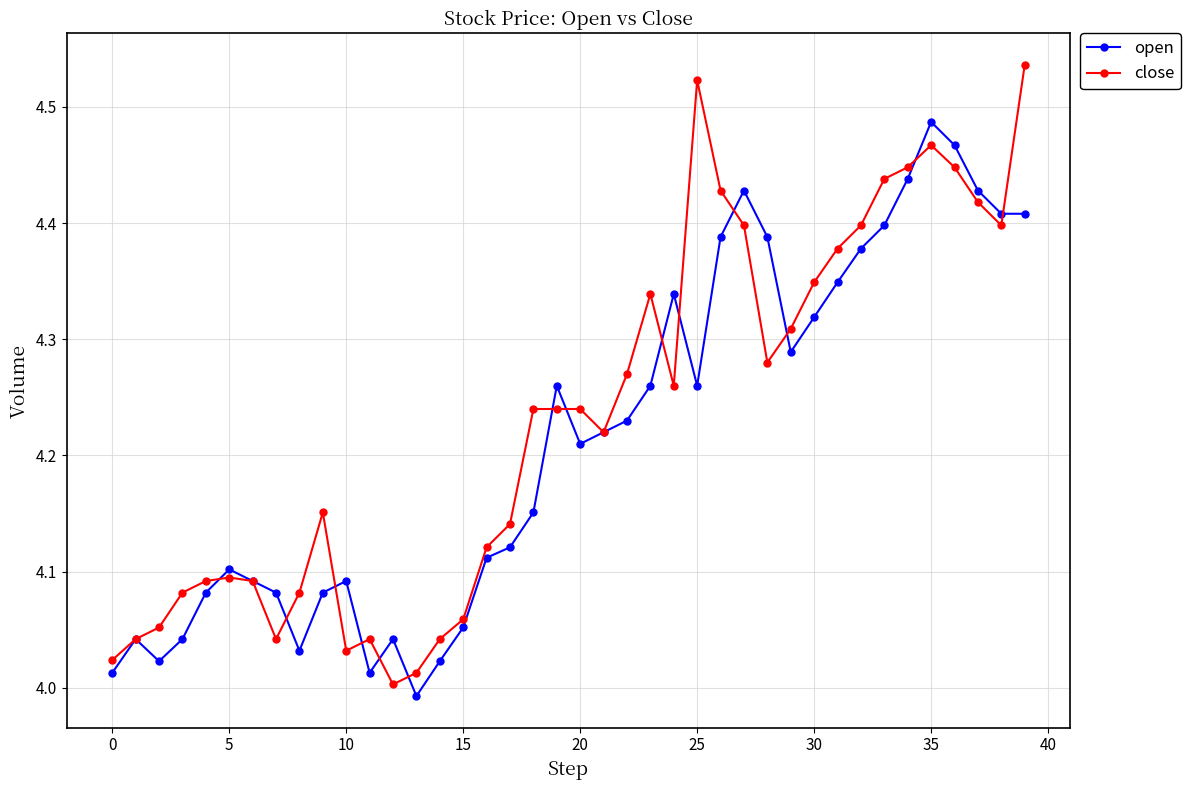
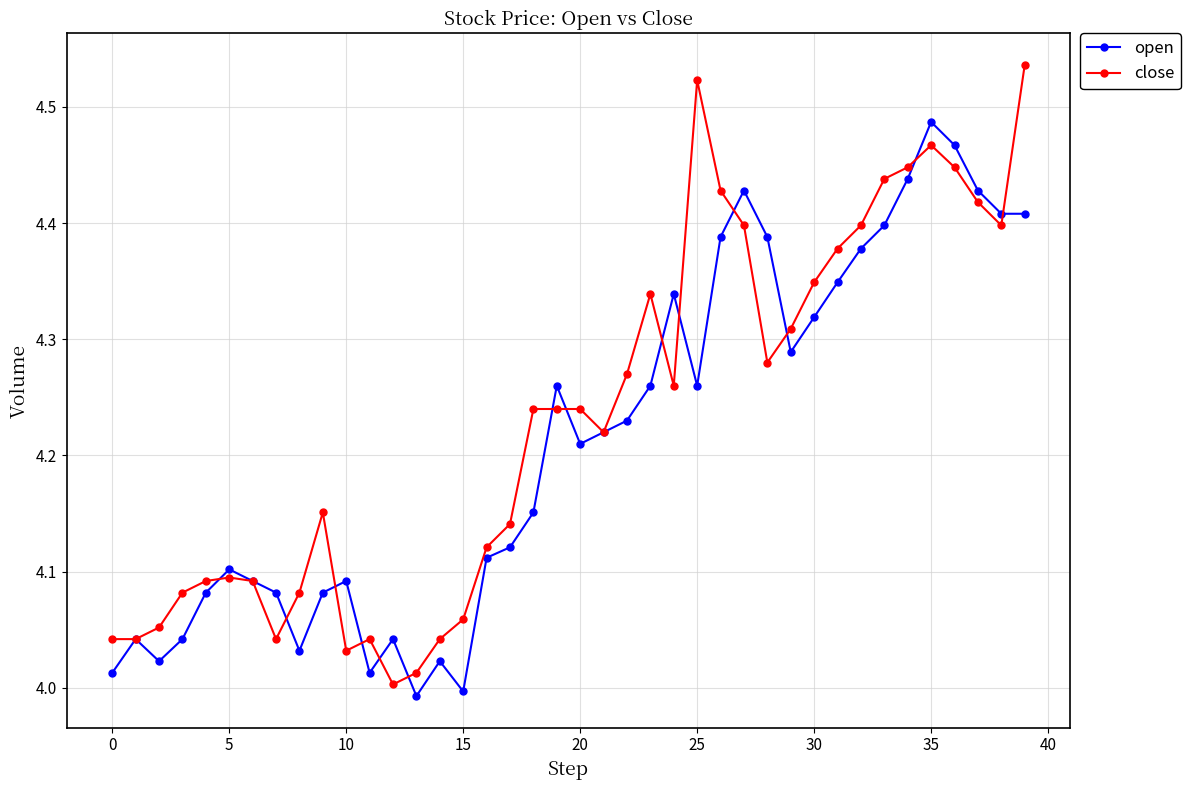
close, 0: 4.024 -> 4.042
open, 15: 4.052 -> 3.997
